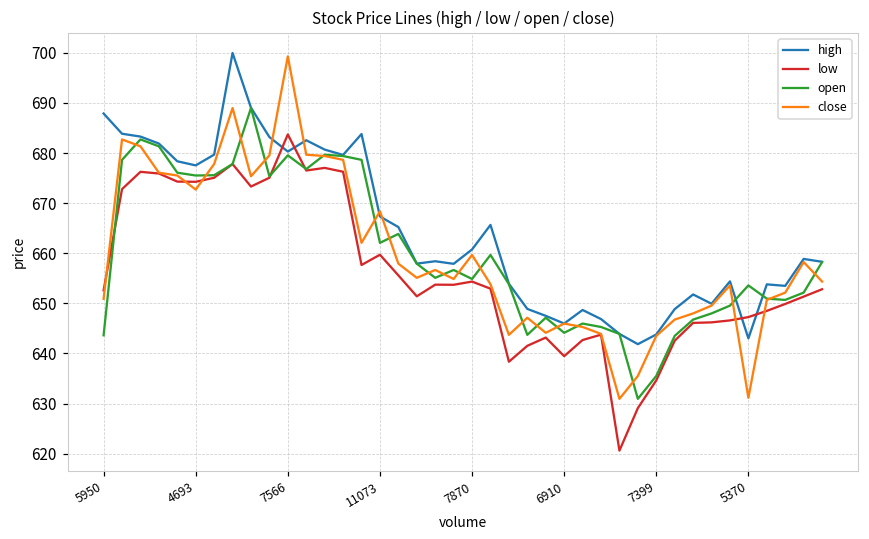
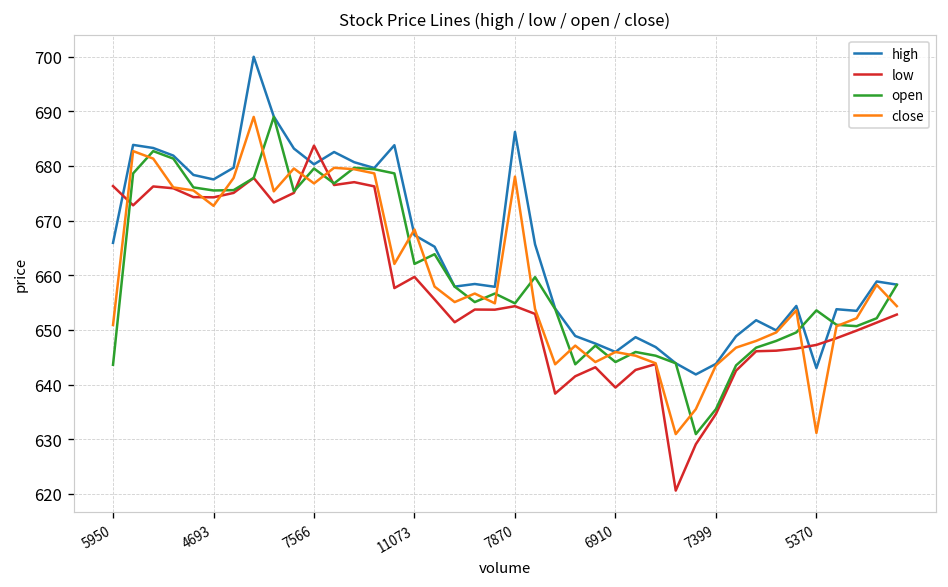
high, 5950: 688 -> 666
low, 5950: 653 -> 676
close, 7566: 699 -> 677
high, 7870: 661 -> 686
close, 7870: 660 -> 678
